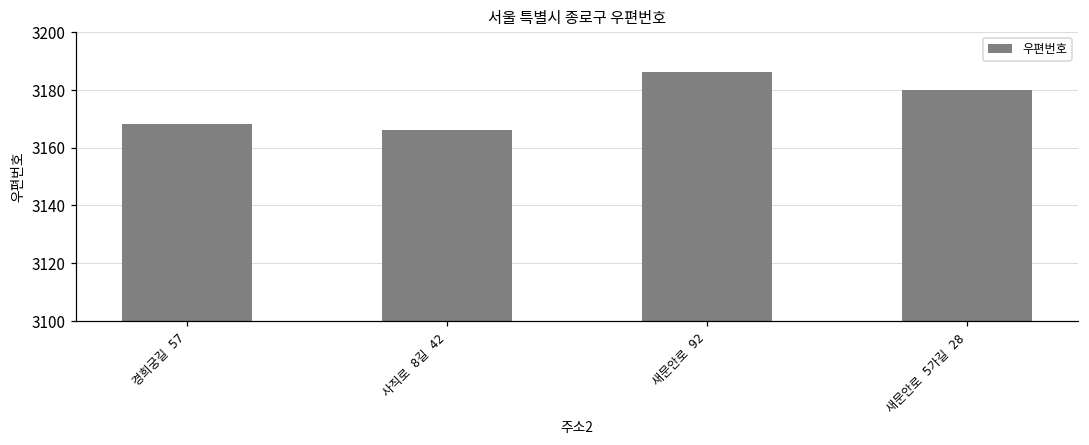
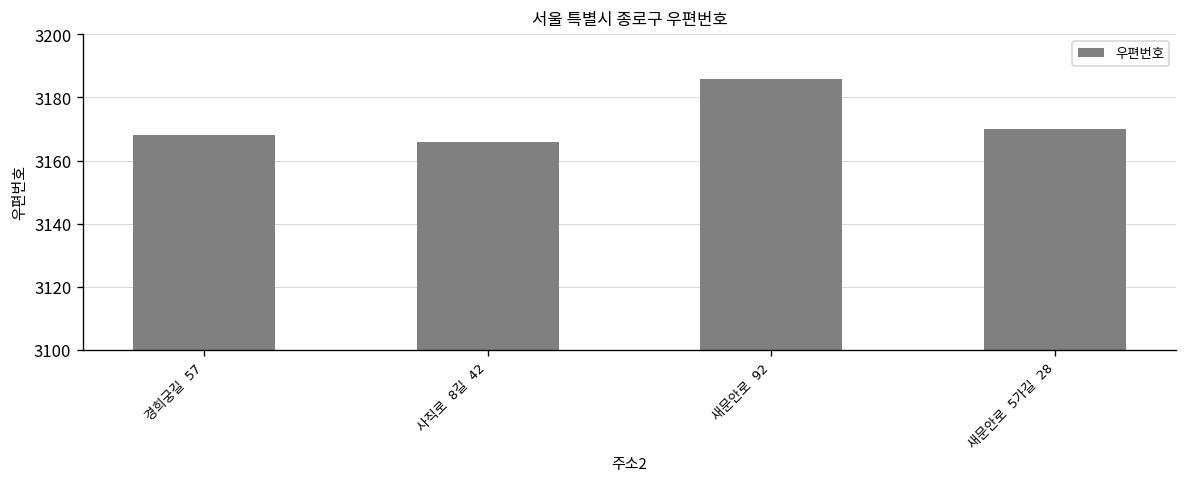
새문안로 5가길 28: 3180 -> 3170
